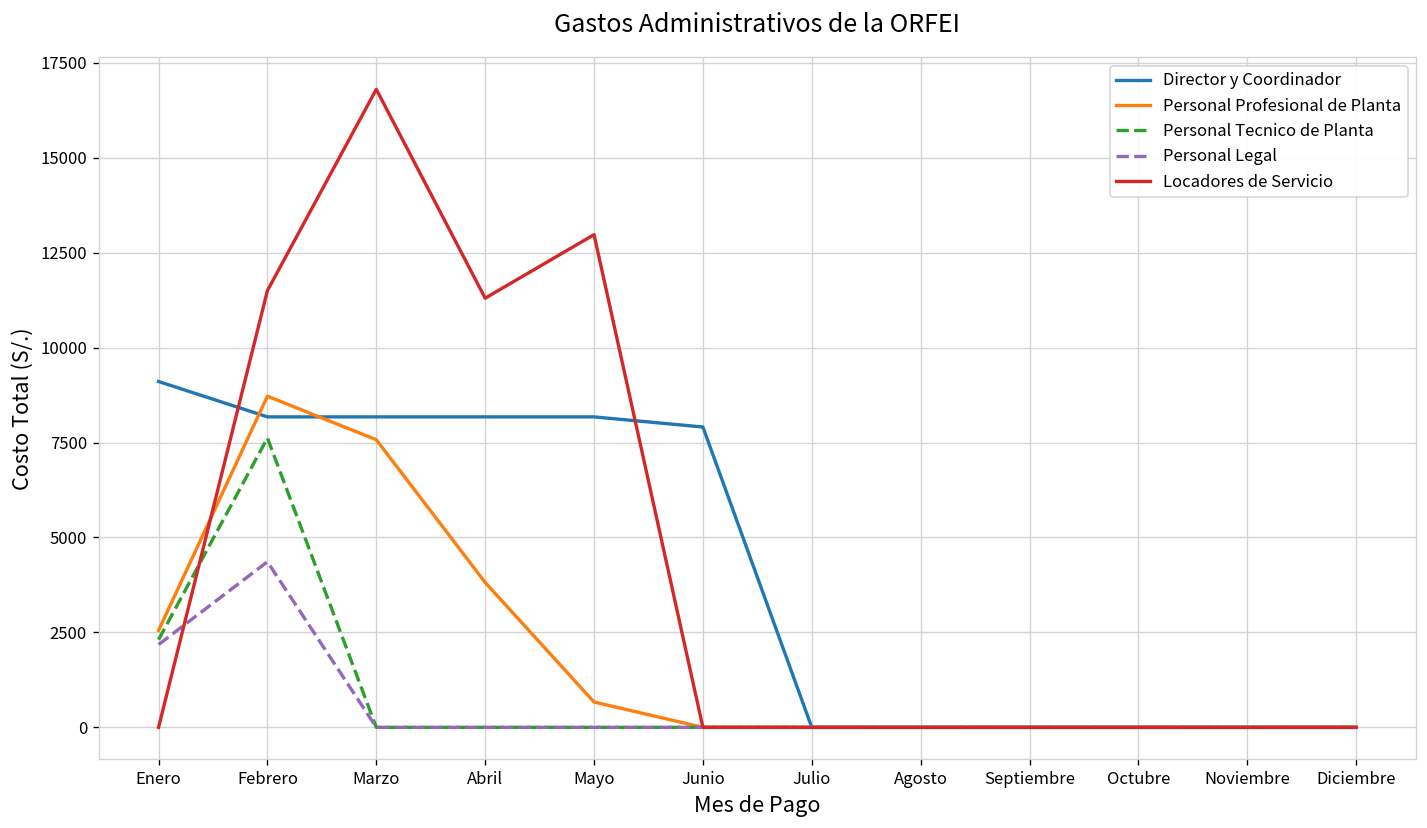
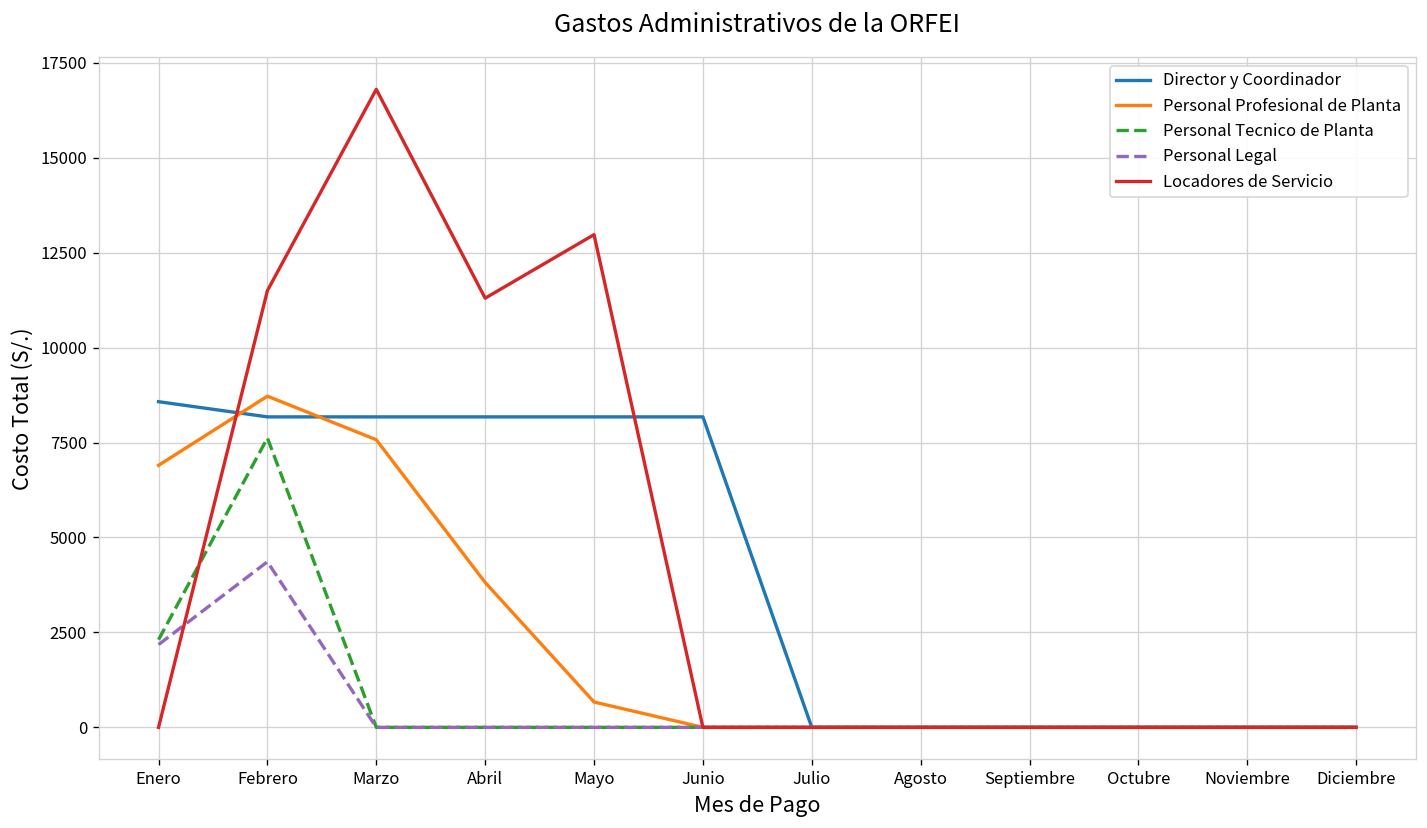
Director y Coordinador, Enero: 9100 -> 8600
Personal Profesional de Planta, Enero: 2600 -> 6900
Director y Coordinador, Junio: 7900 -> 8200
